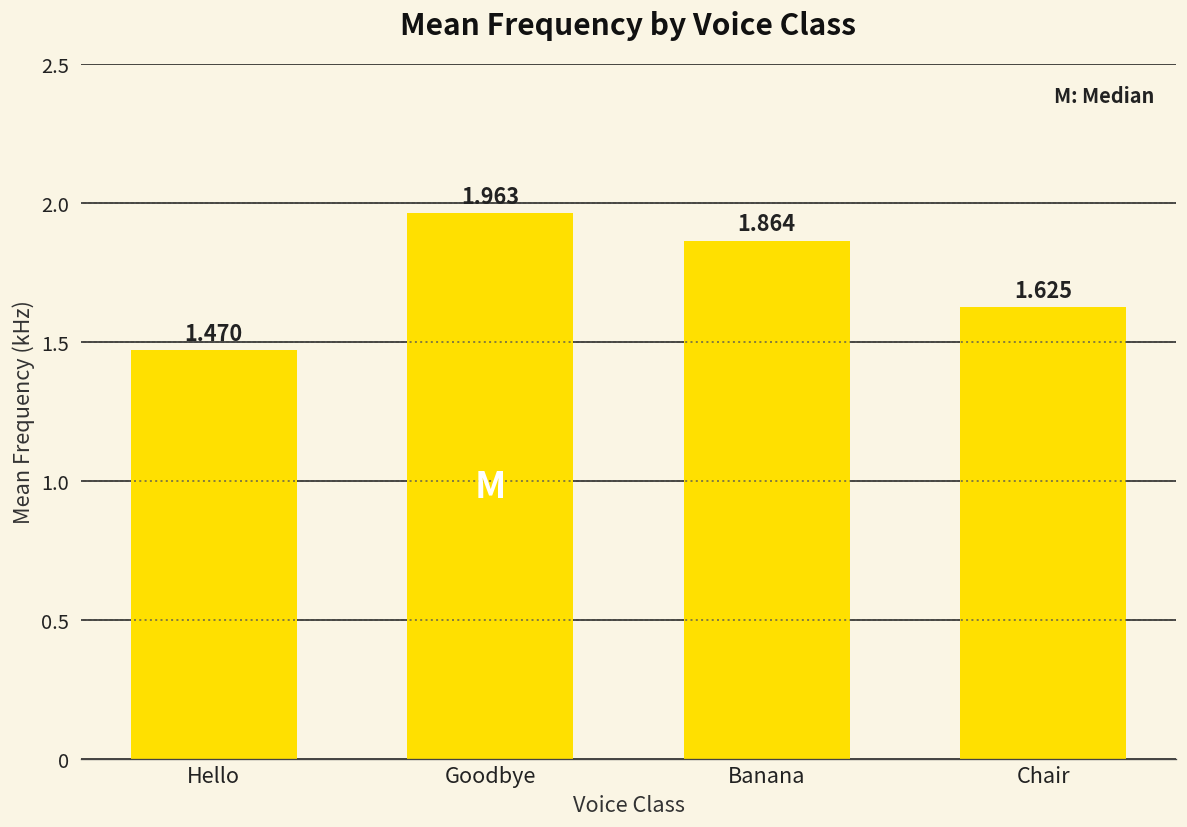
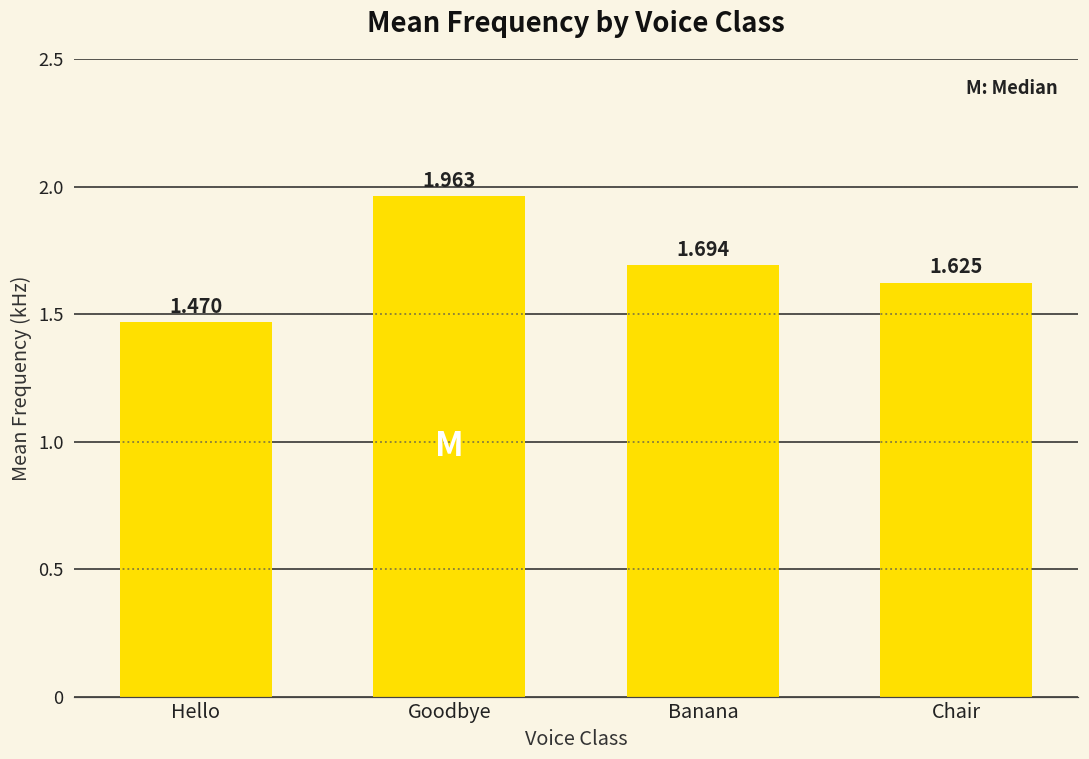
Banana: 1.864 -> 1.694
